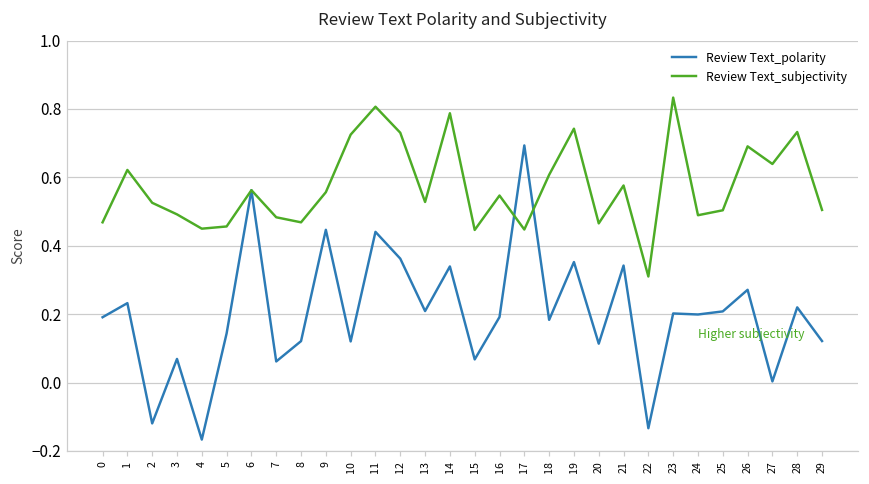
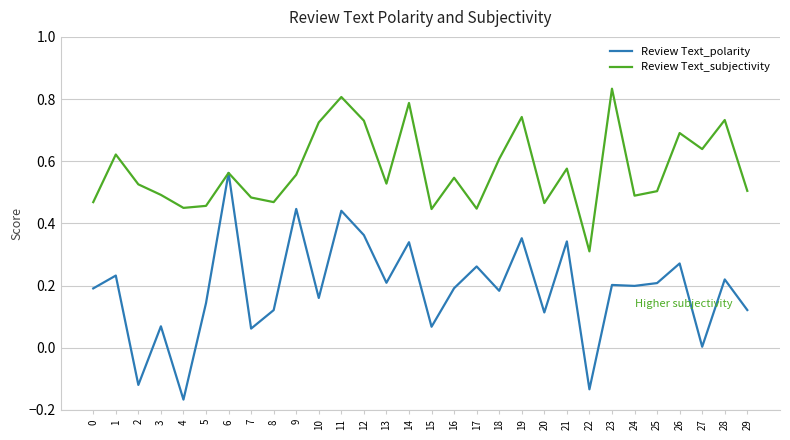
Review Text_polarity, 10: 0.12 -> 0.16
Review Text_polarity, 17: 0.69 -> 0.26
